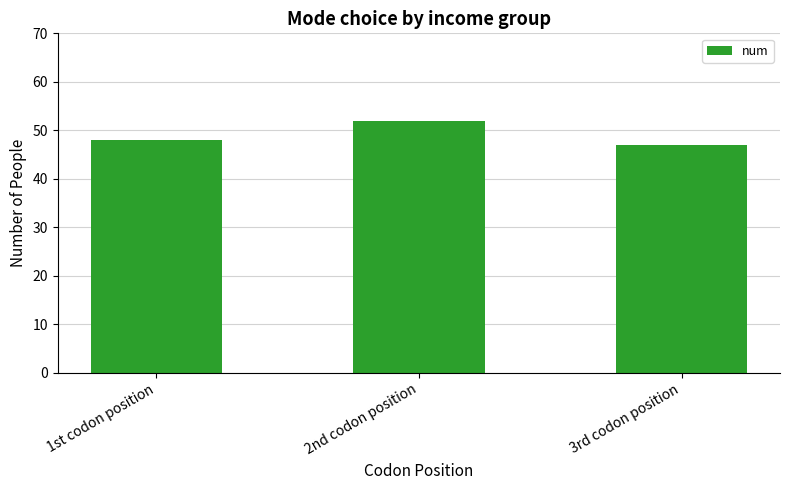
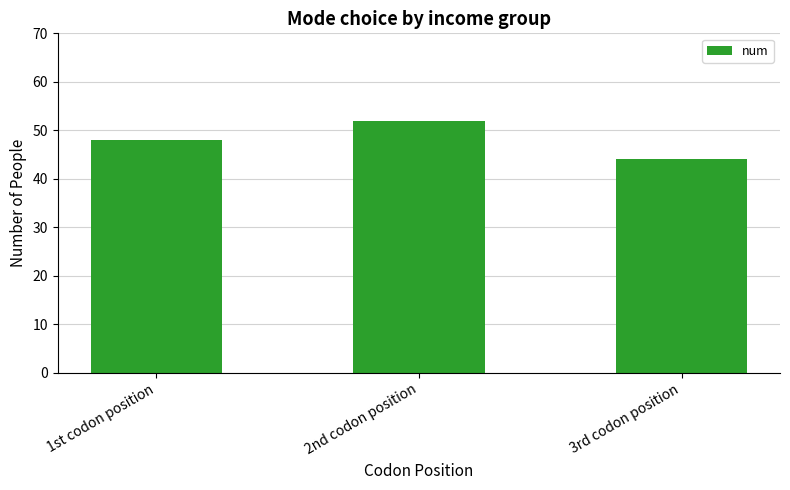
3rd codon position: 47 -> 44
